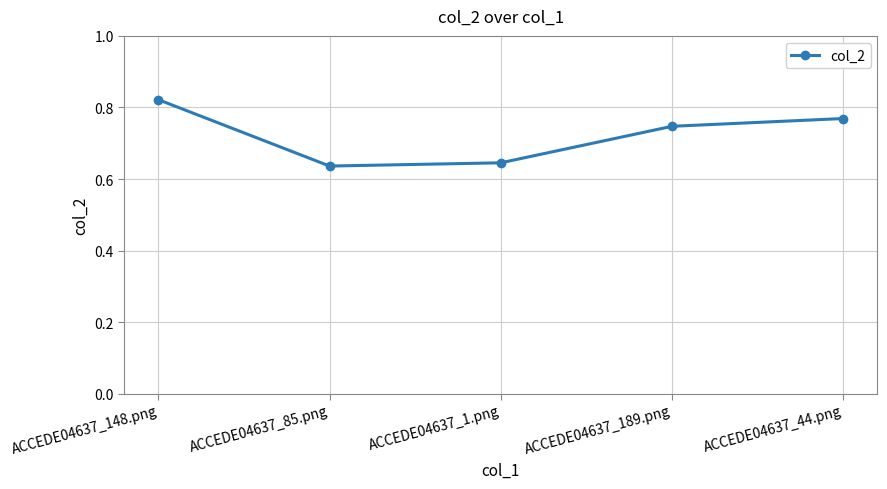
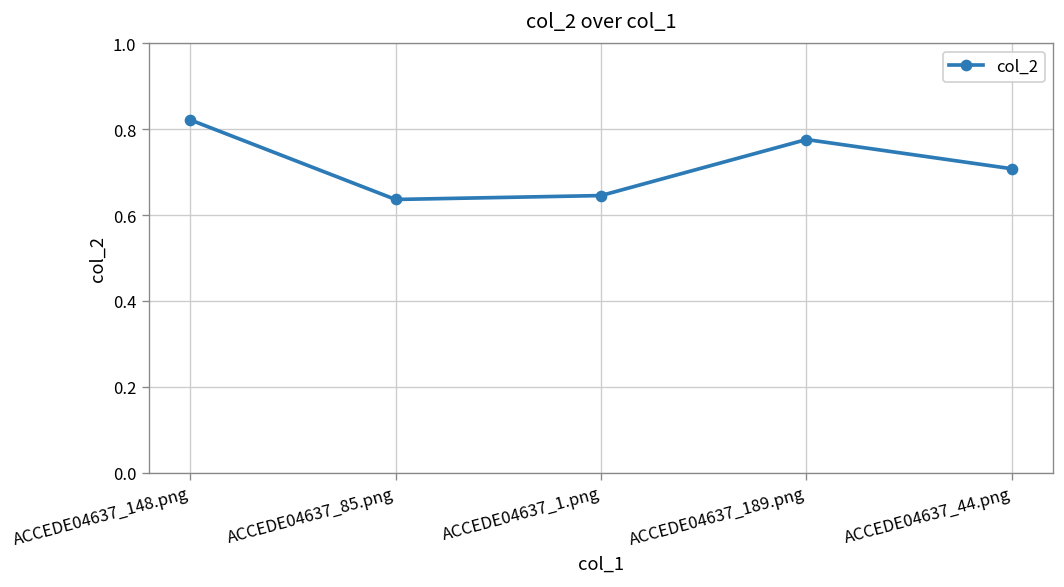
ACCEDE04637_189.png: 0.75 -> 0.78
ACCEDE04637_44.png: 0.77 -> 0.71
